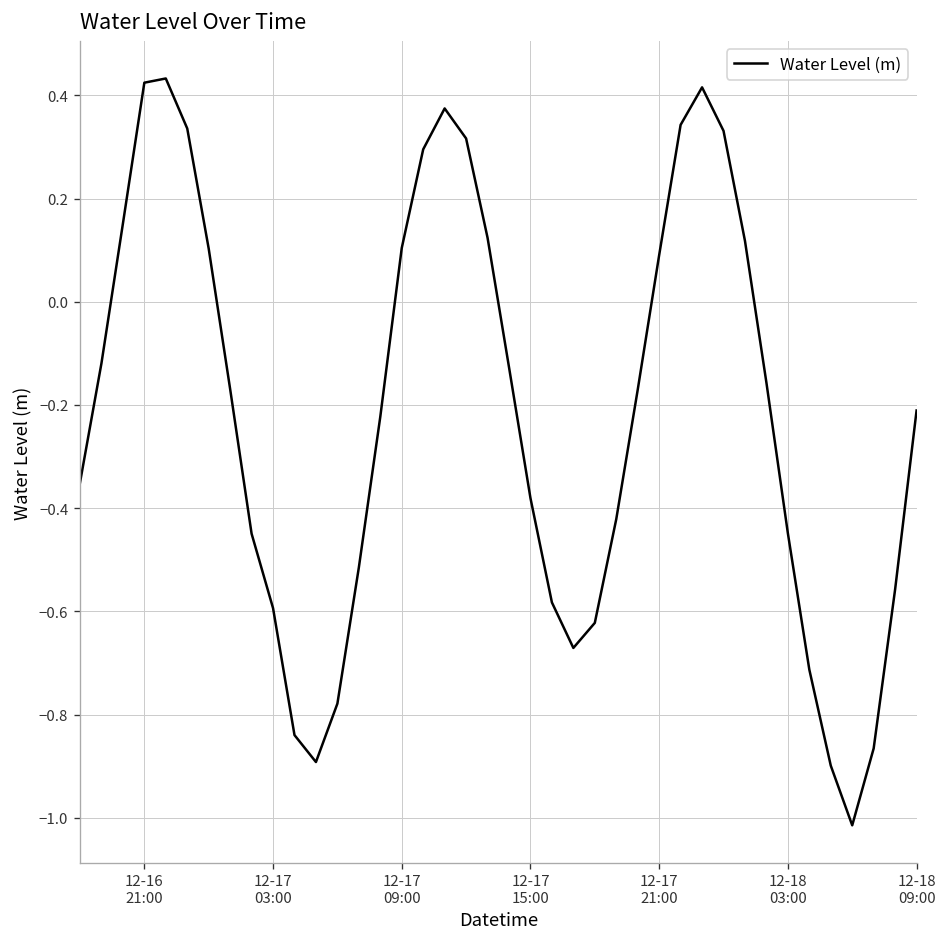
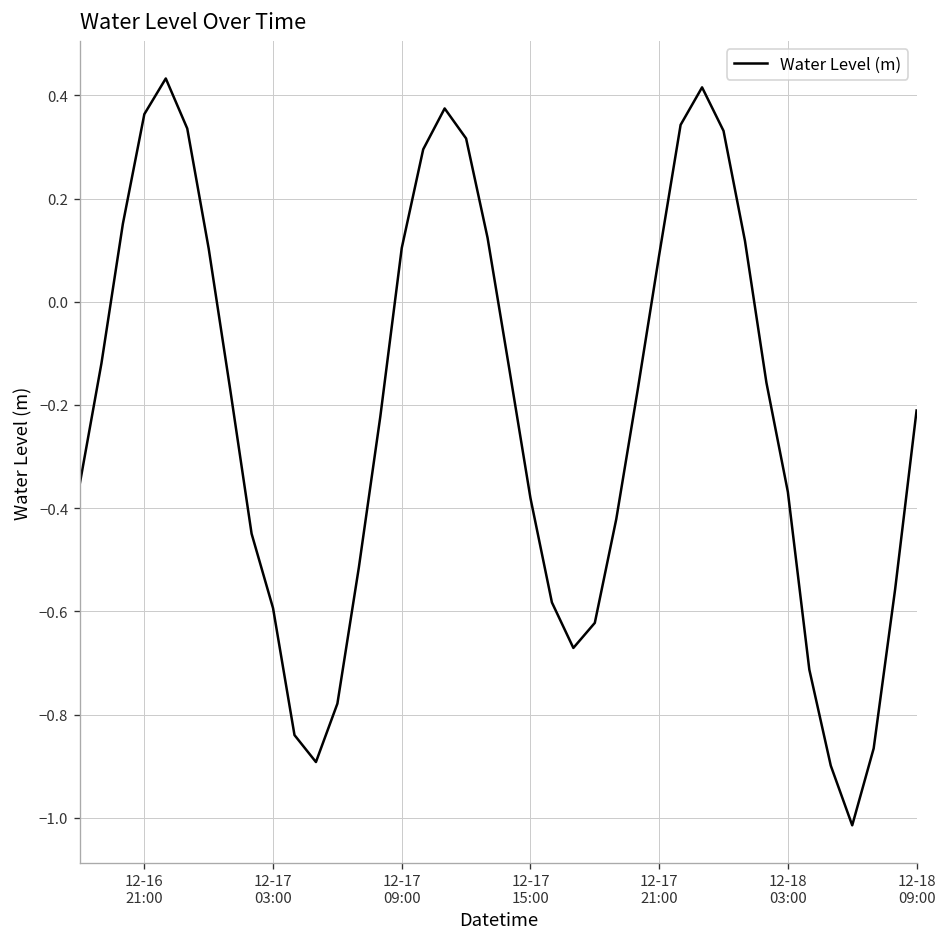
12-16 21:00: 0.42 -> 0.36
12-18 03:00: -0.45 -> -0.37
